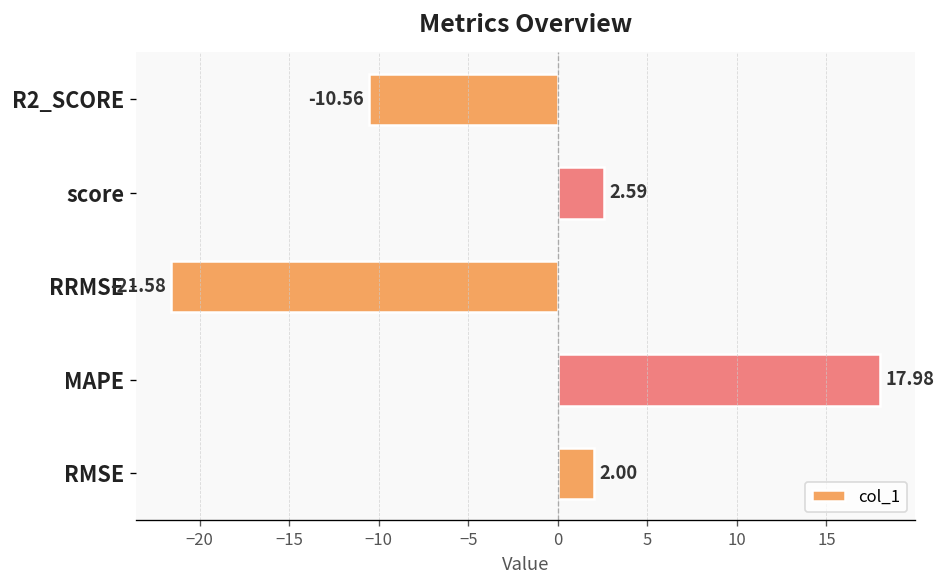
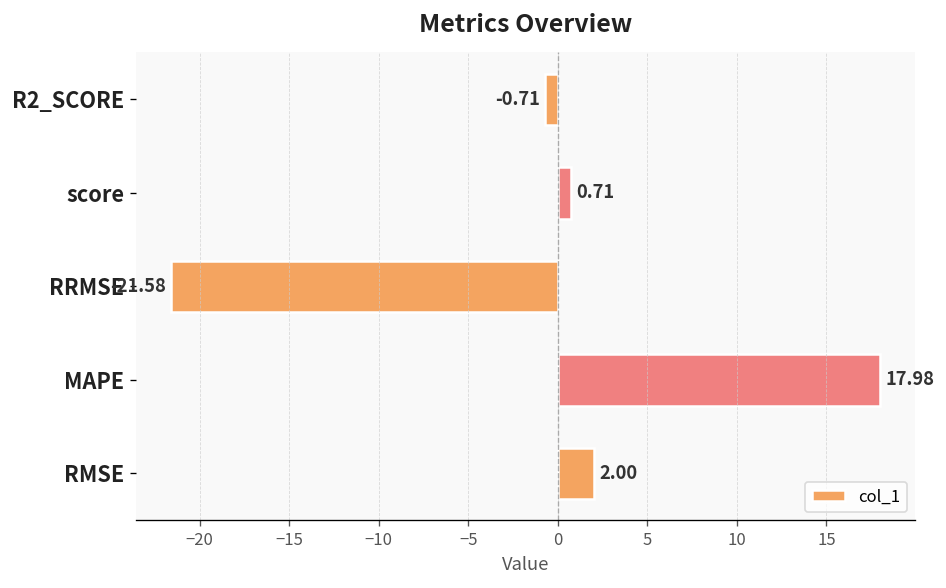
R2_SCORE: -10.56 -> -0.71
score: 2.59 -> 0.71
